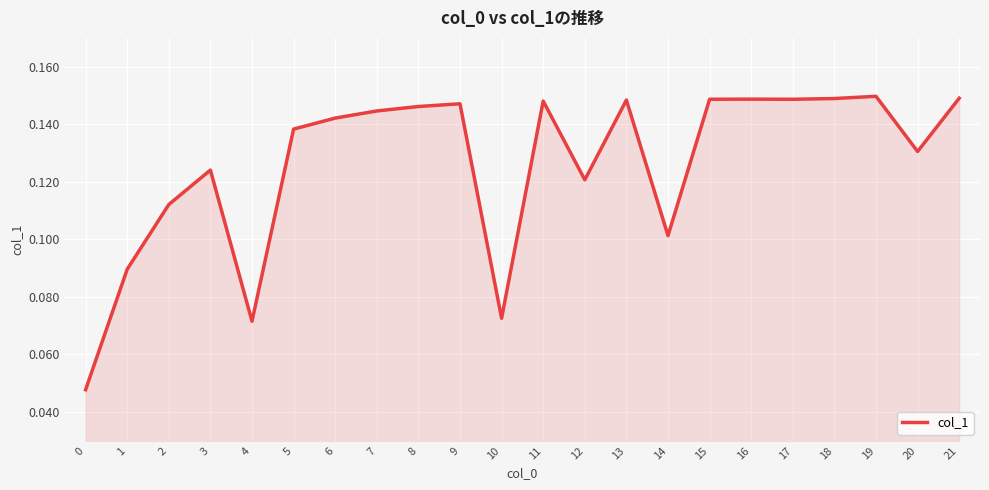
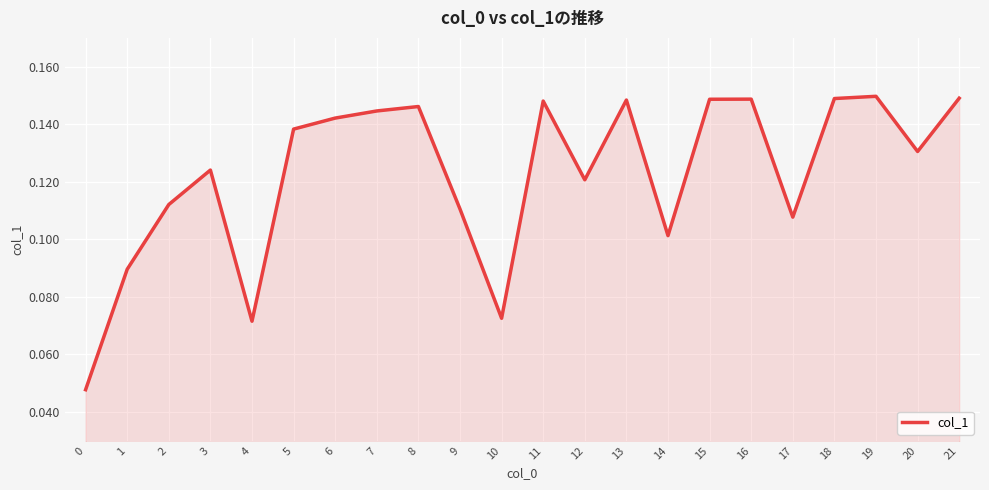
9: 0.147 -> 0.111
17: 0.149 -> 0.108
